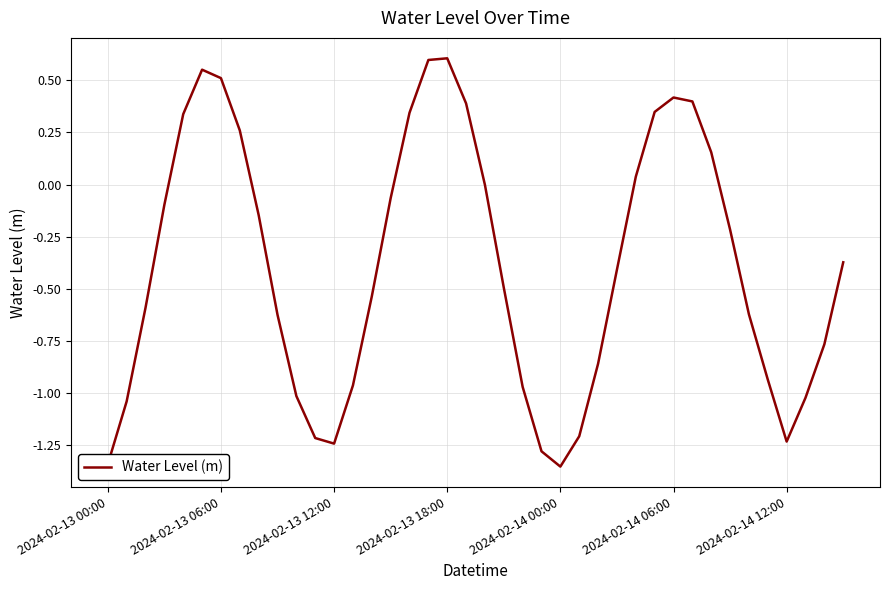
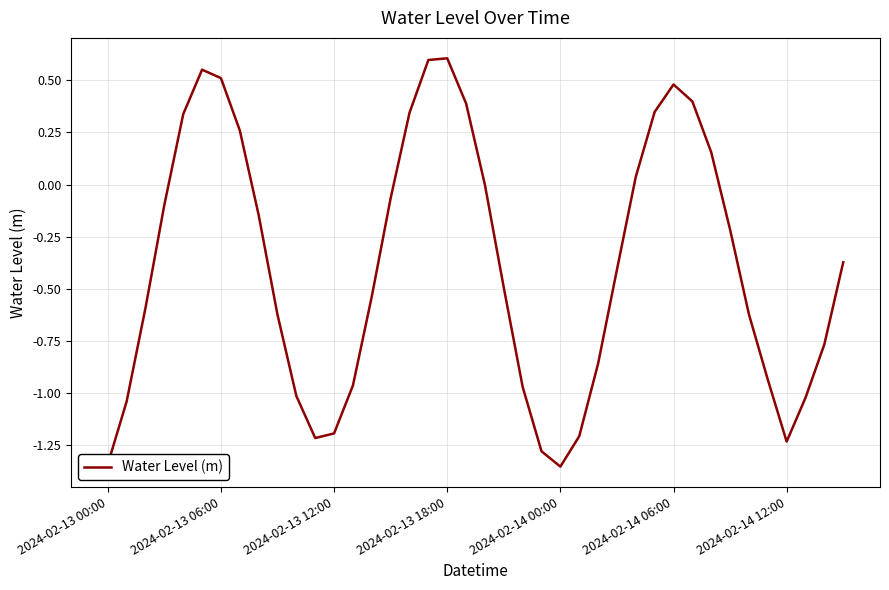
2024-02-13 12:00: -1.24 -> -1.19
2024-02-14 06:00: 0.42 -> 0.48
